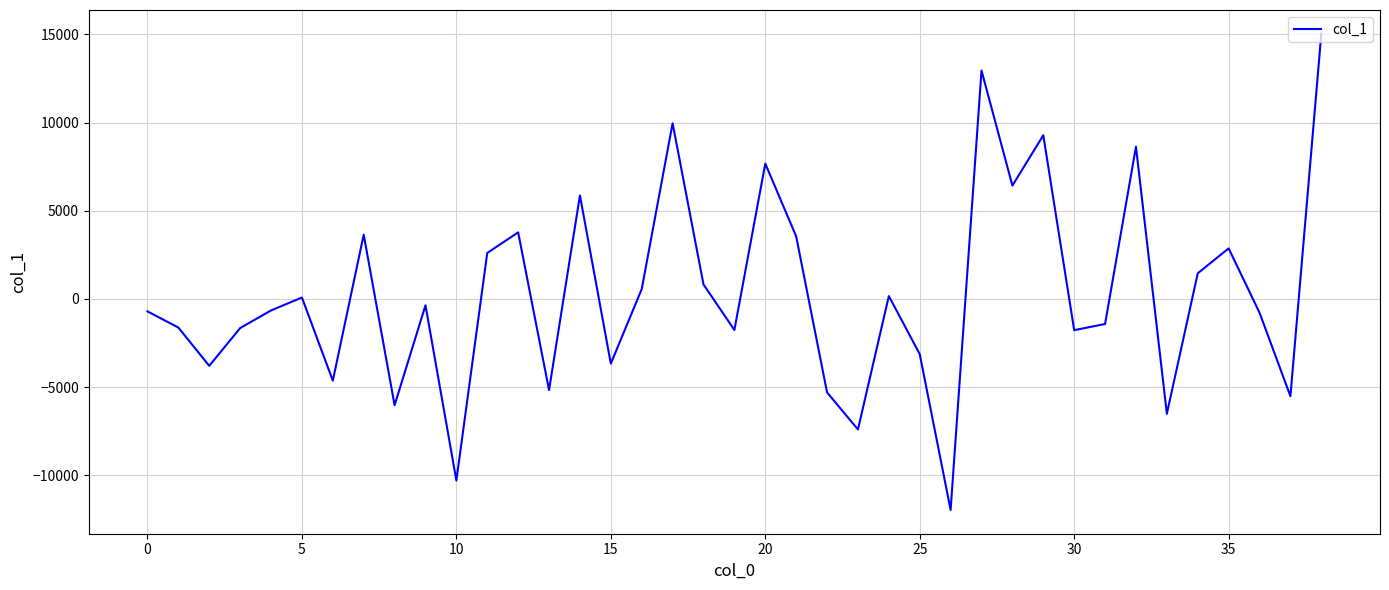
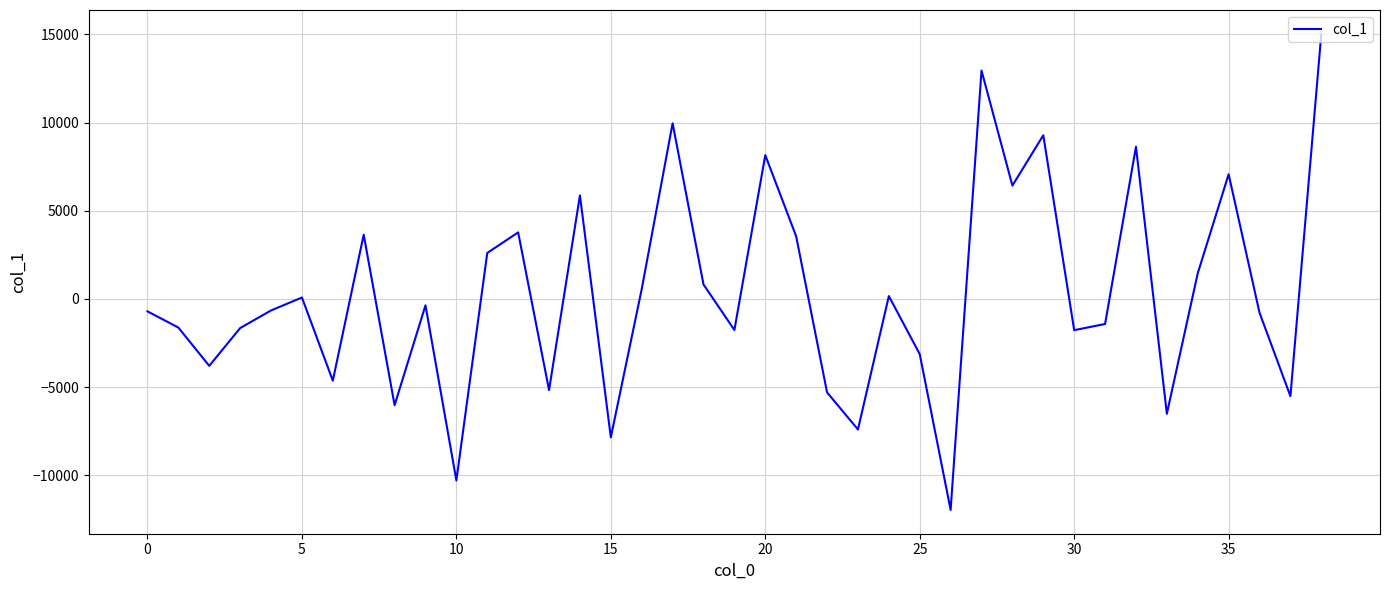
15: -3700 -> -7900
20: 7700 -> 8100
35: 2900 -> 7100
